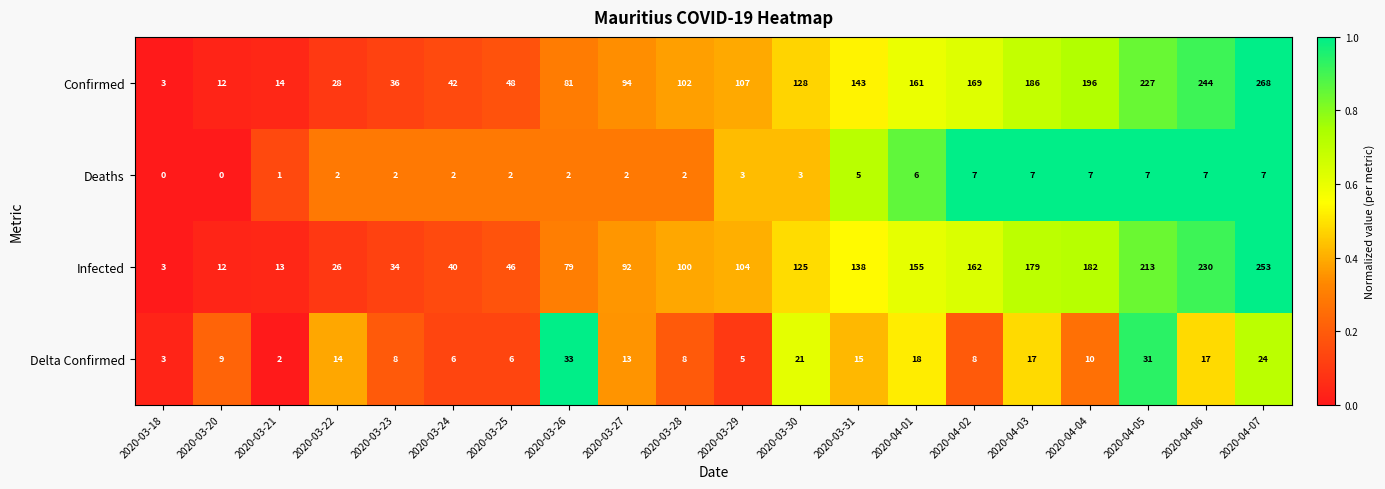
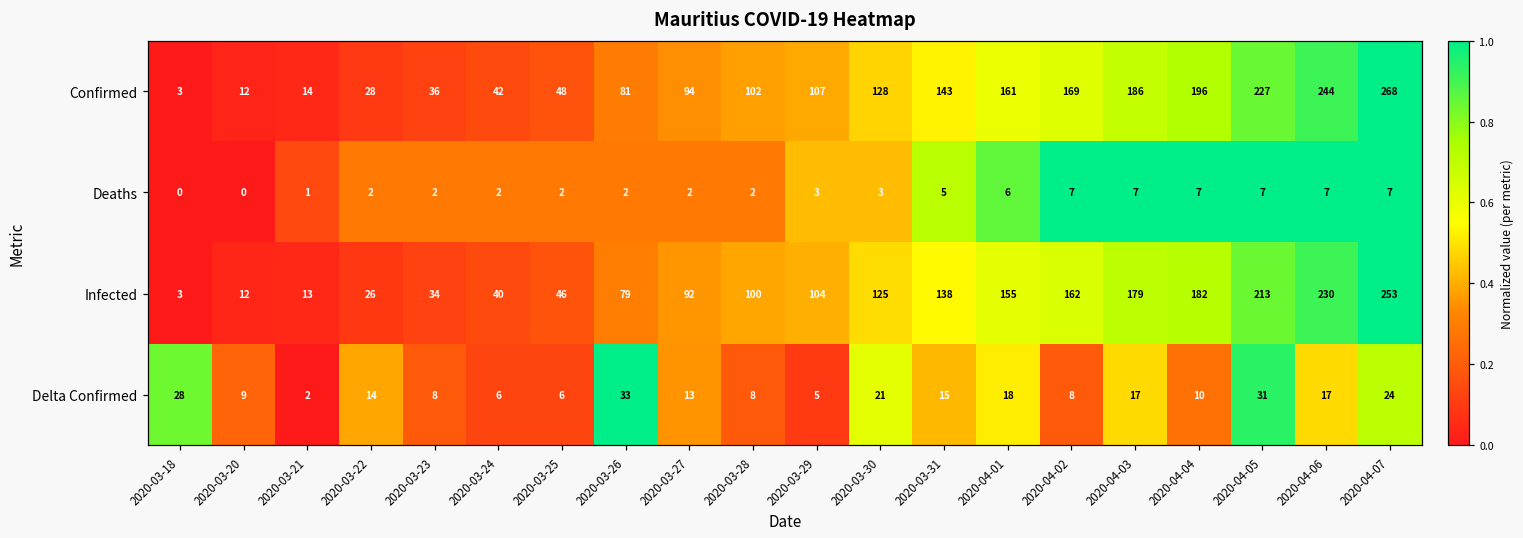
Delta Confirmed, 2020-03-18: 3 -> 28
